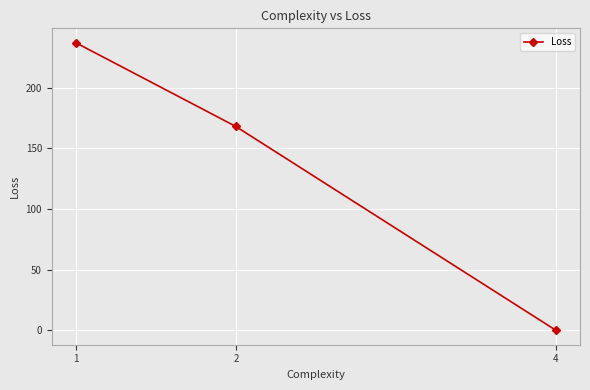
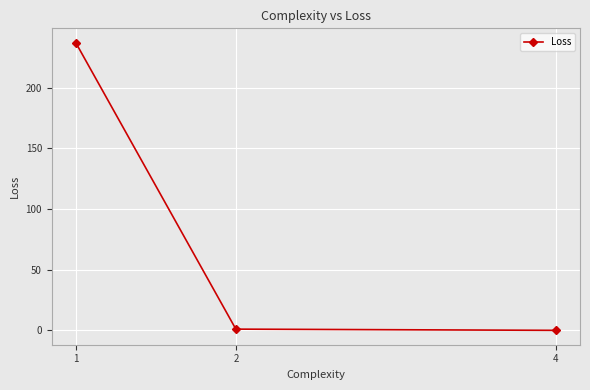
2: 168 -> 1
